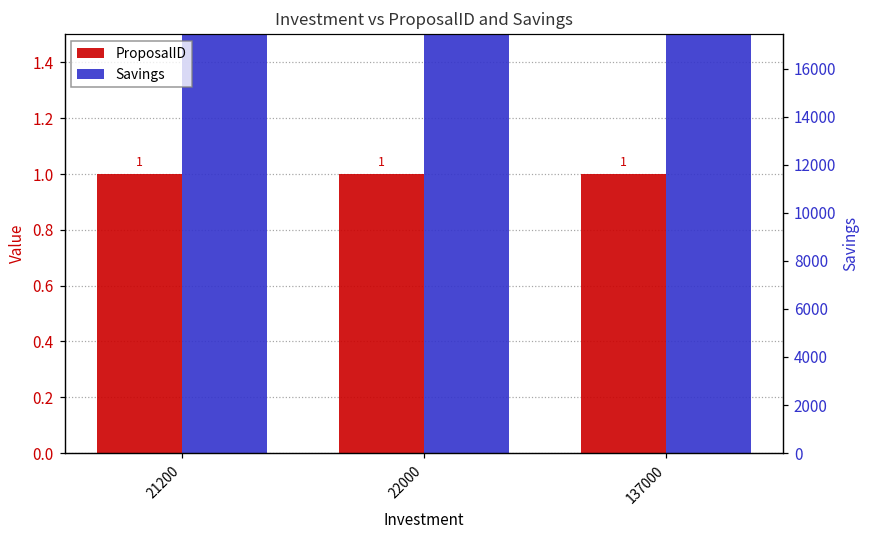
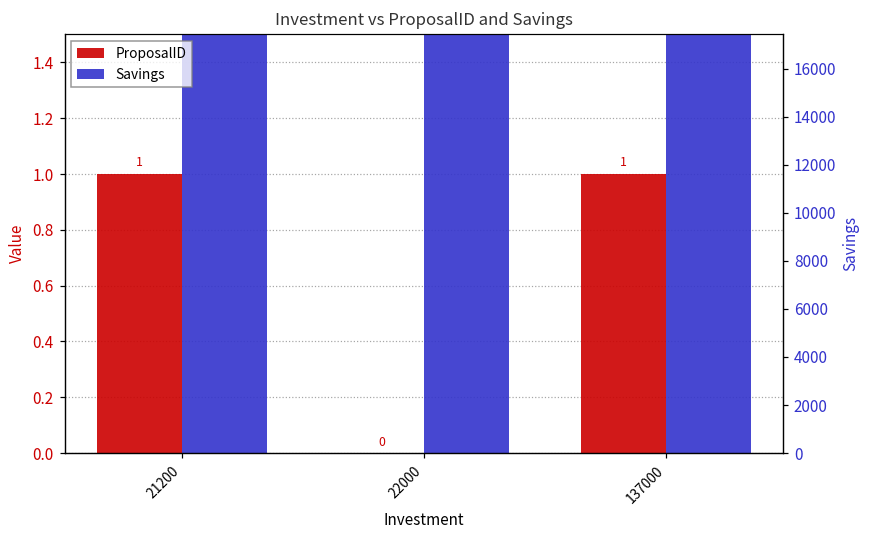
ProposalID, 22000: 1 -> 0
